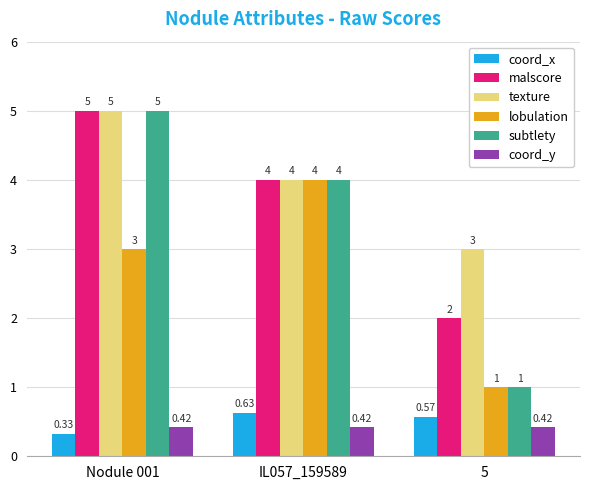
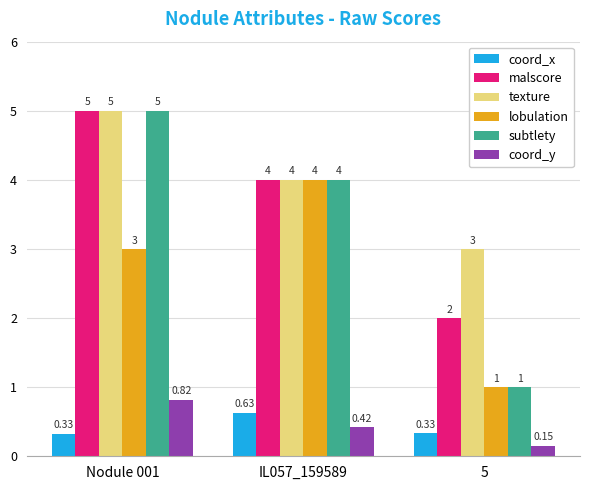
coord_y, Nodule 001: 0.42 -> 0.82
coord_x, 5: 0.57 -> 0.33
coord_y, 5: 0.42 -> 0.15
